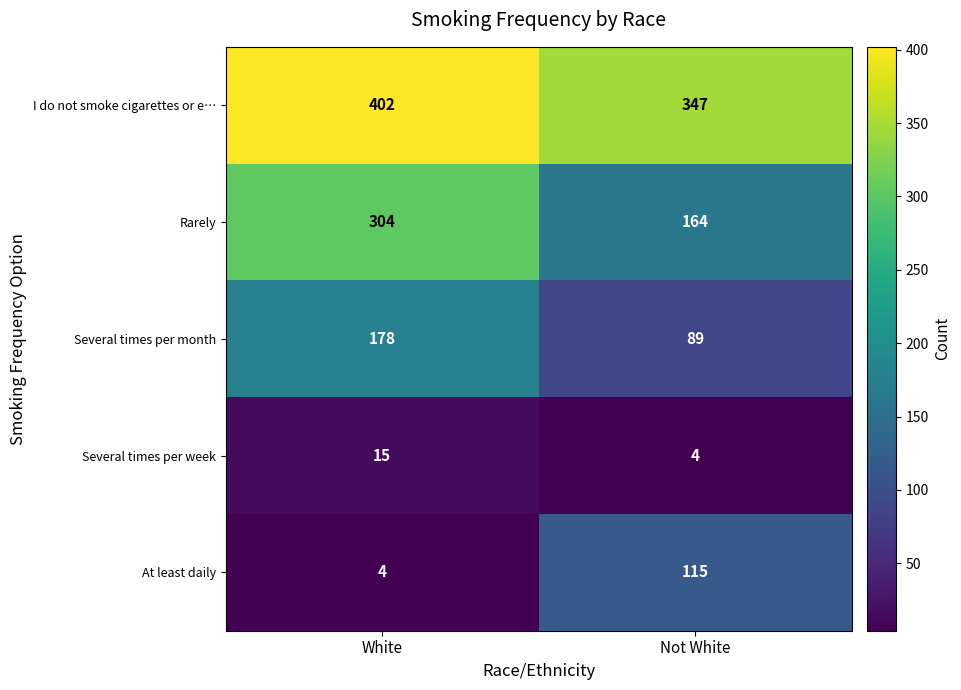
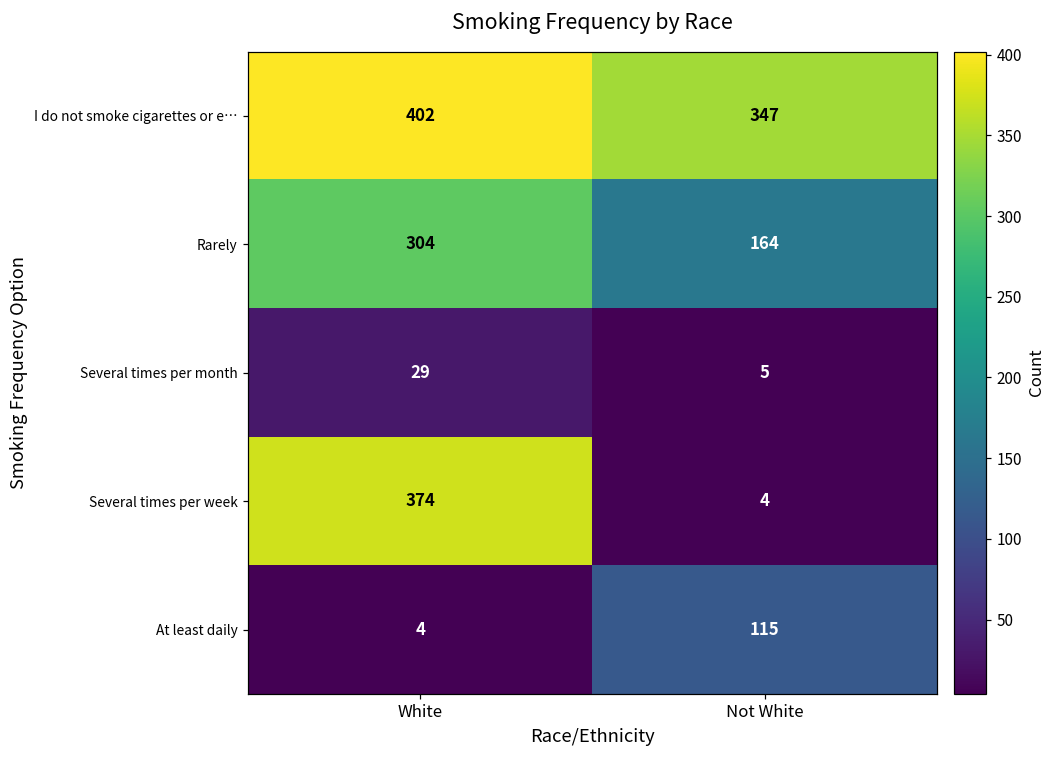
Several times per month, White: 178 -> 29
Several times per month, Not White: 89 -> 5
Several times per week, White: 15 -> 374
